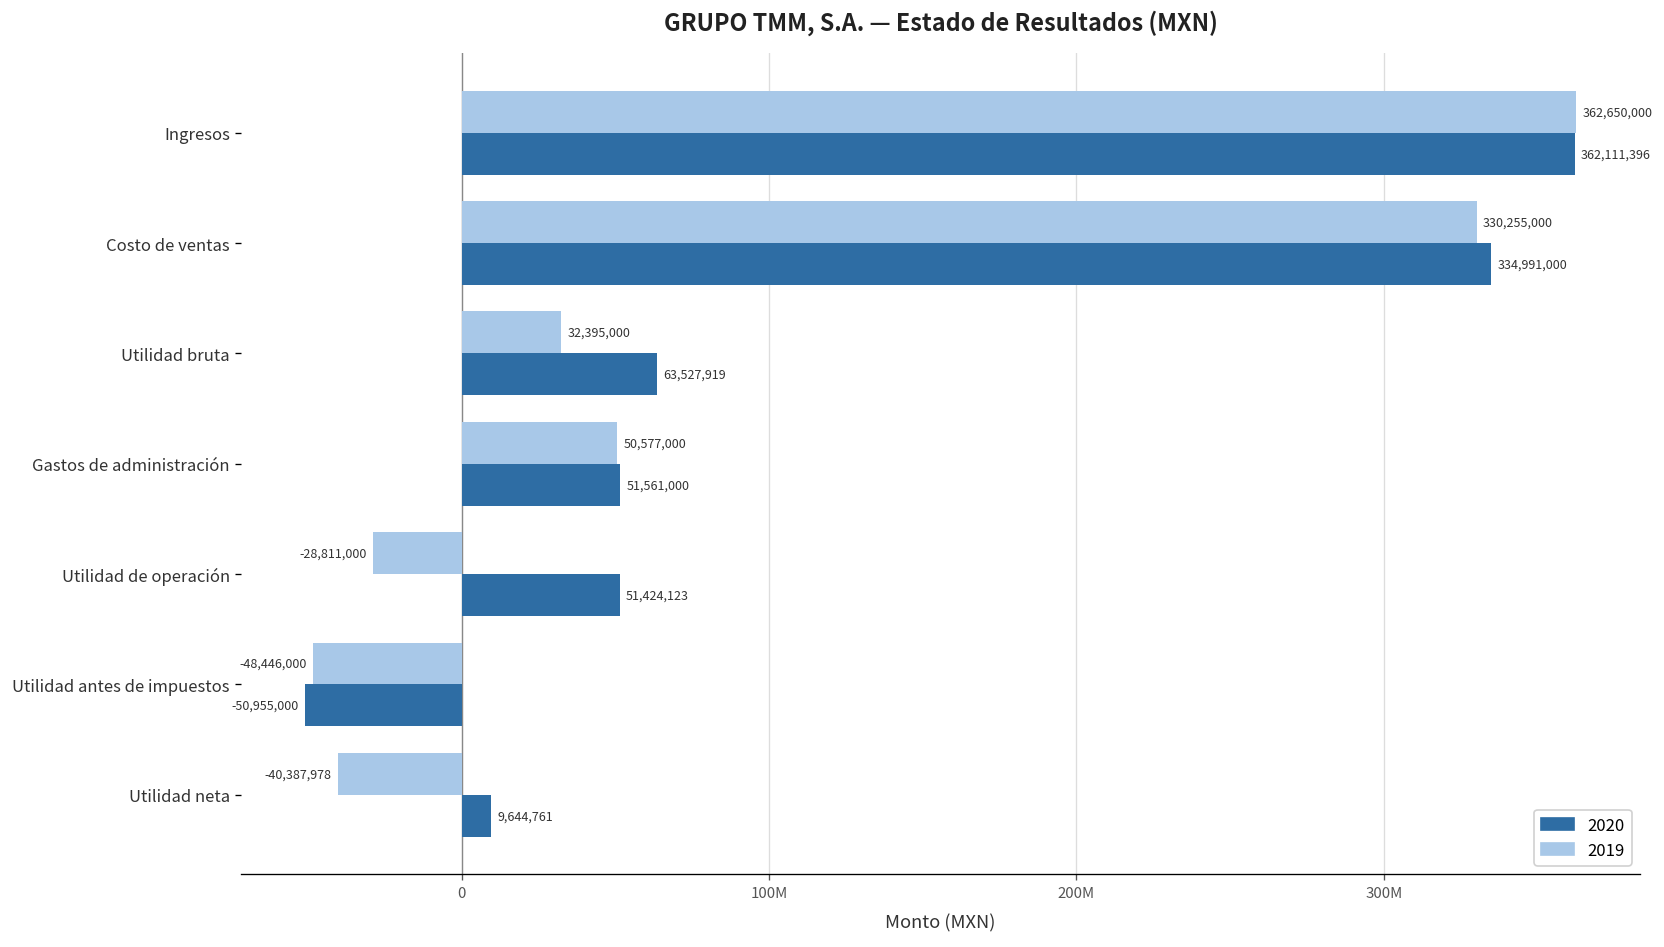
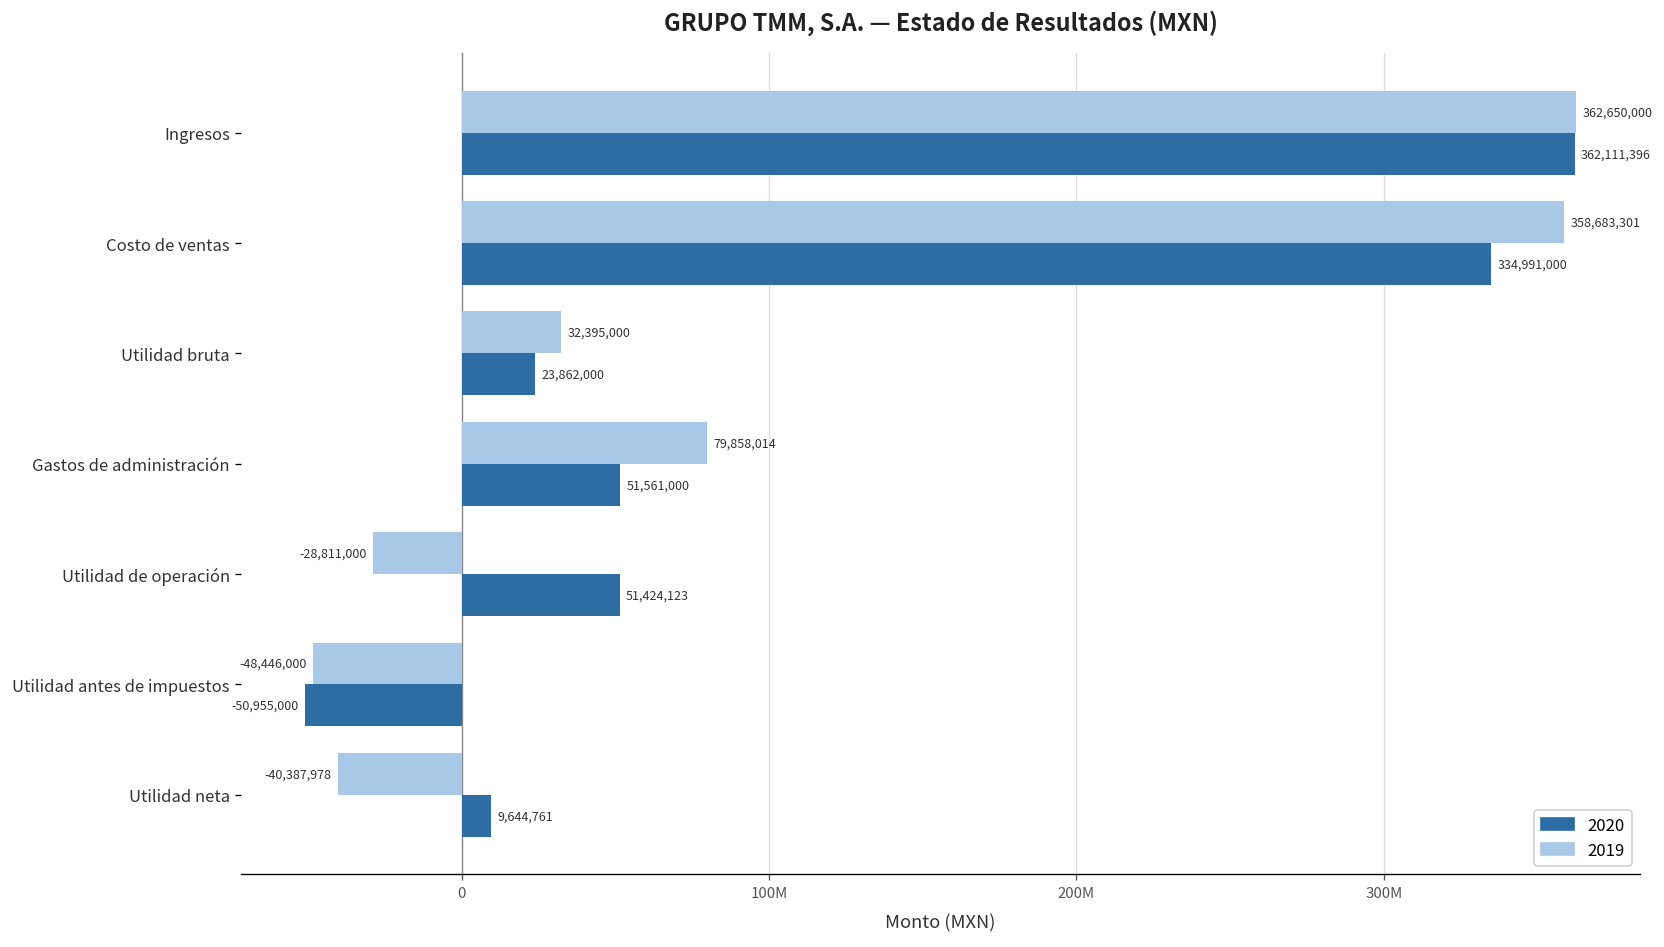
2019, Costo de ventas: 330,255,000 -> 358,683,301
2020, Utilidad bruta: 63,527,919 -> 23,862,000
2019, Gastos de administración: 50,577,000 -> 79,858,014
